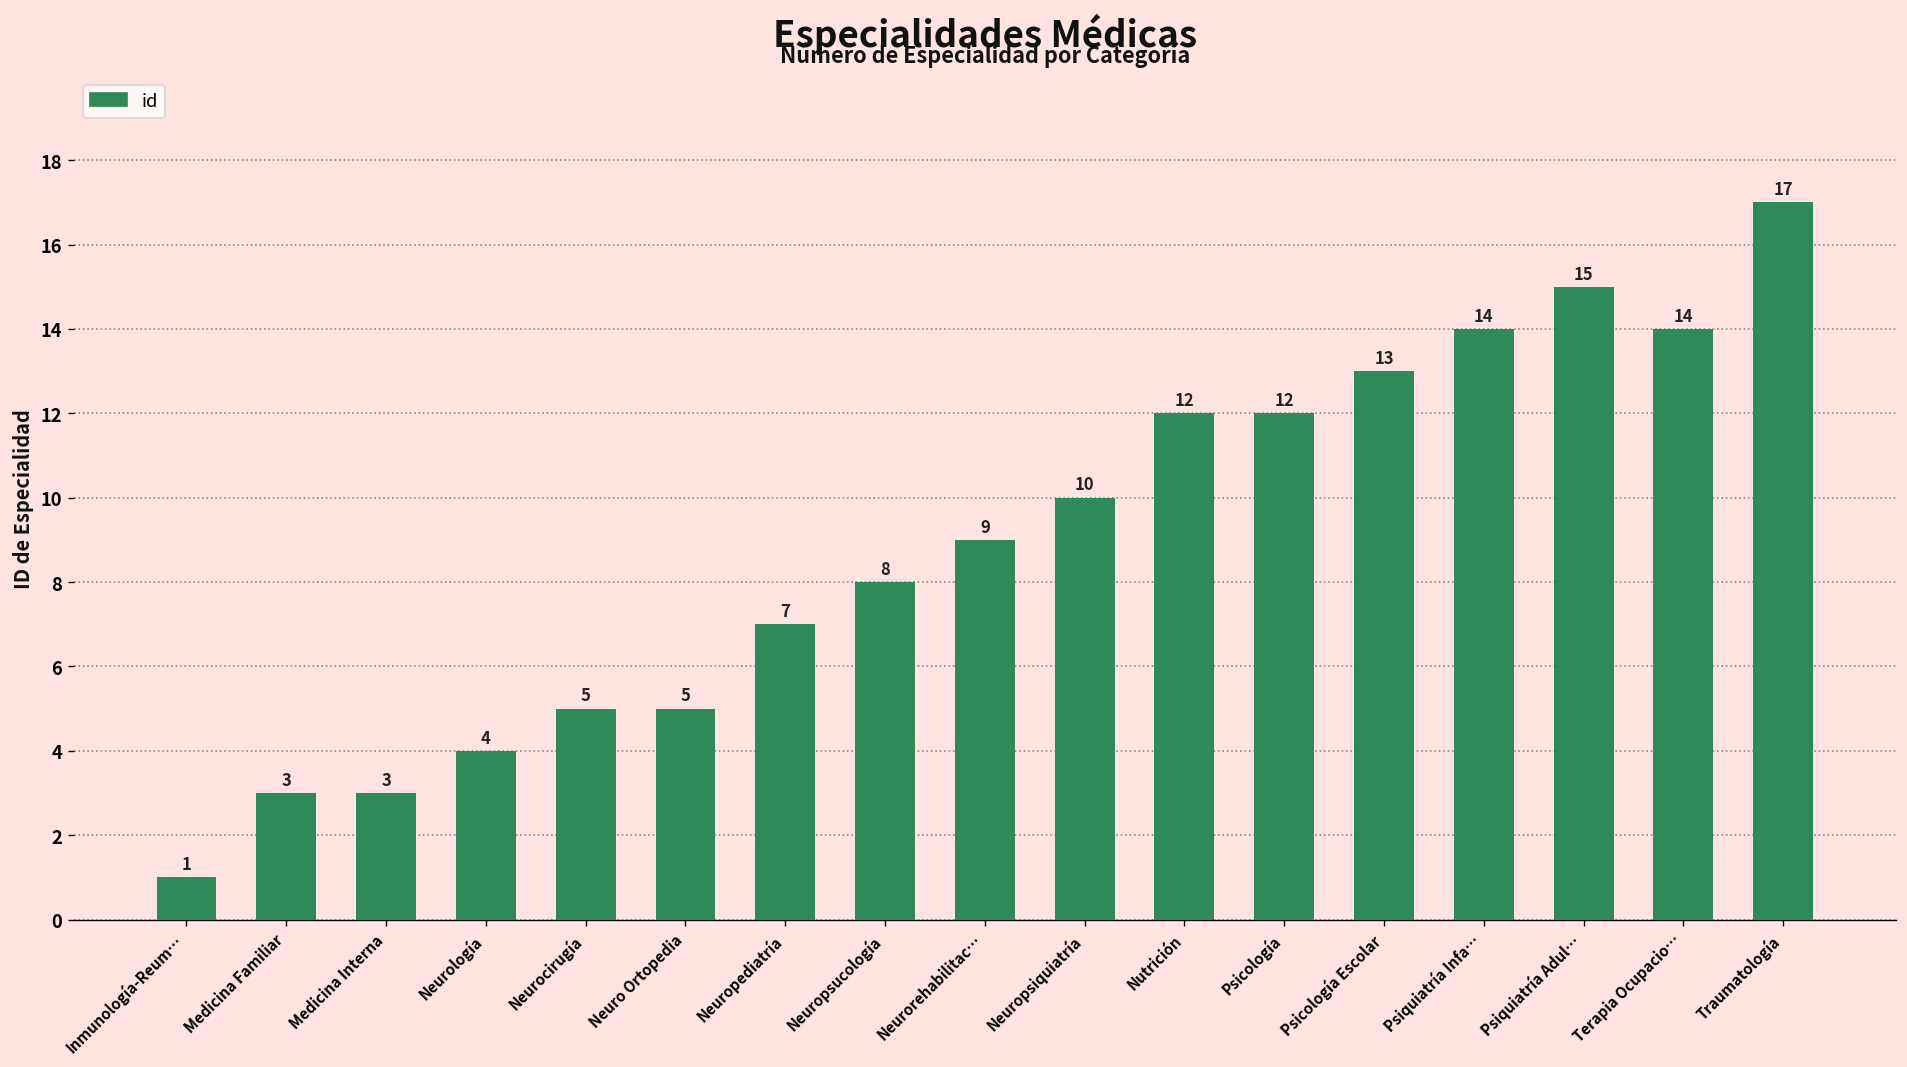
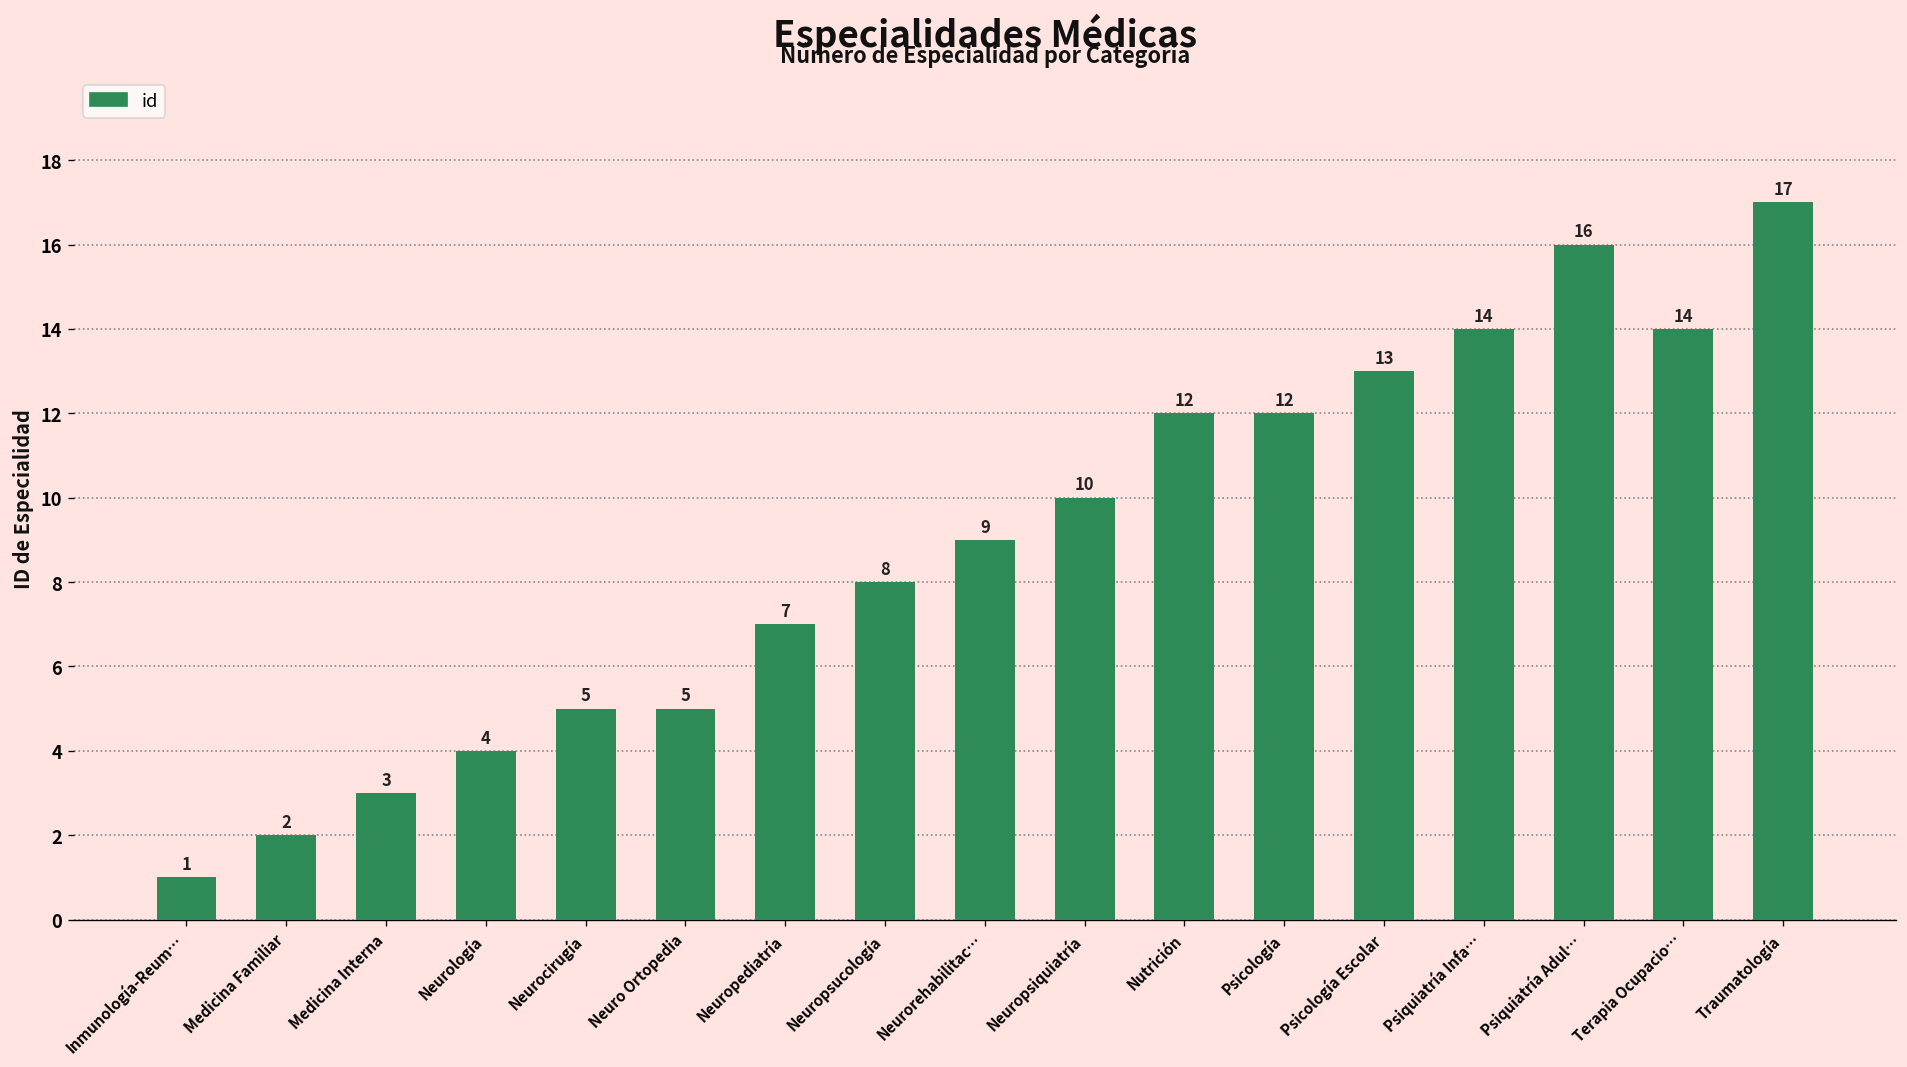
Medicina Familiar: 3 -> 2
Psiquiatría Adul…: 15 -> 16
